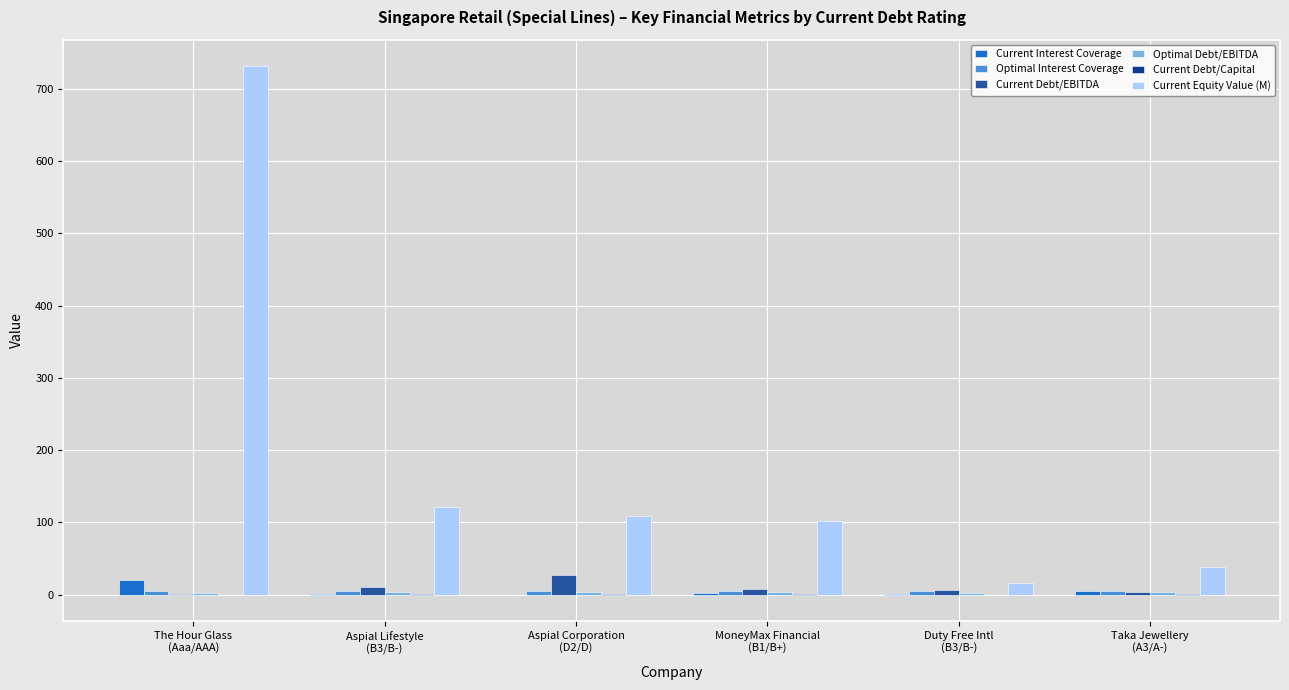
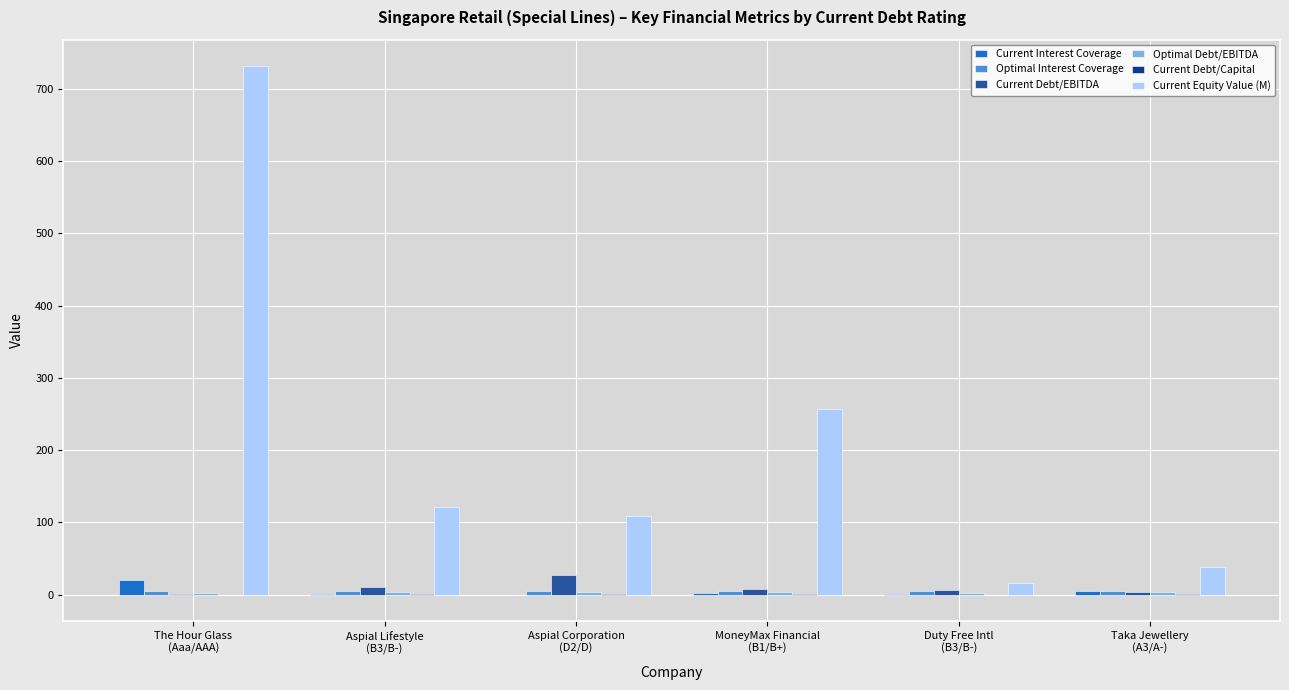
Current Equity Value (M), MoneyMax Financial (B1/B+): 100 -> 260
